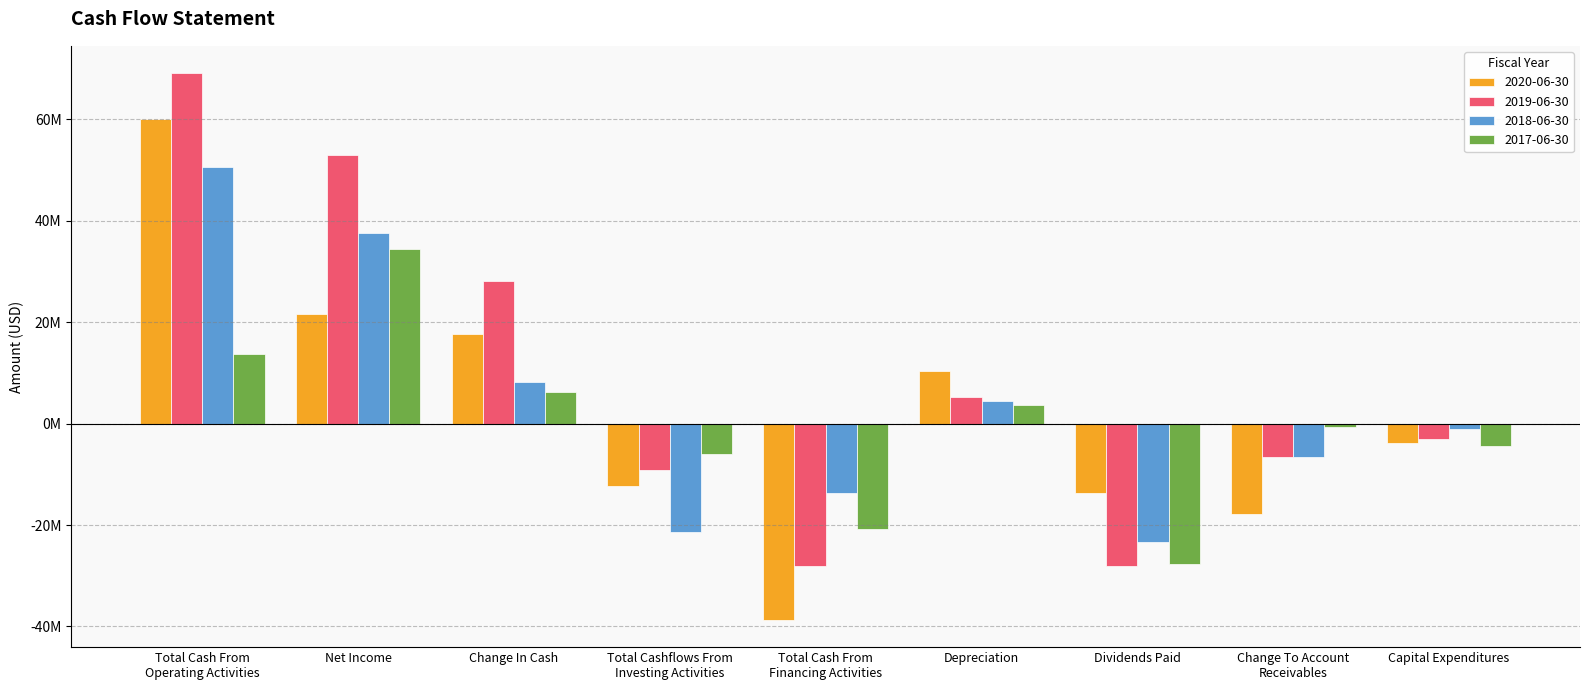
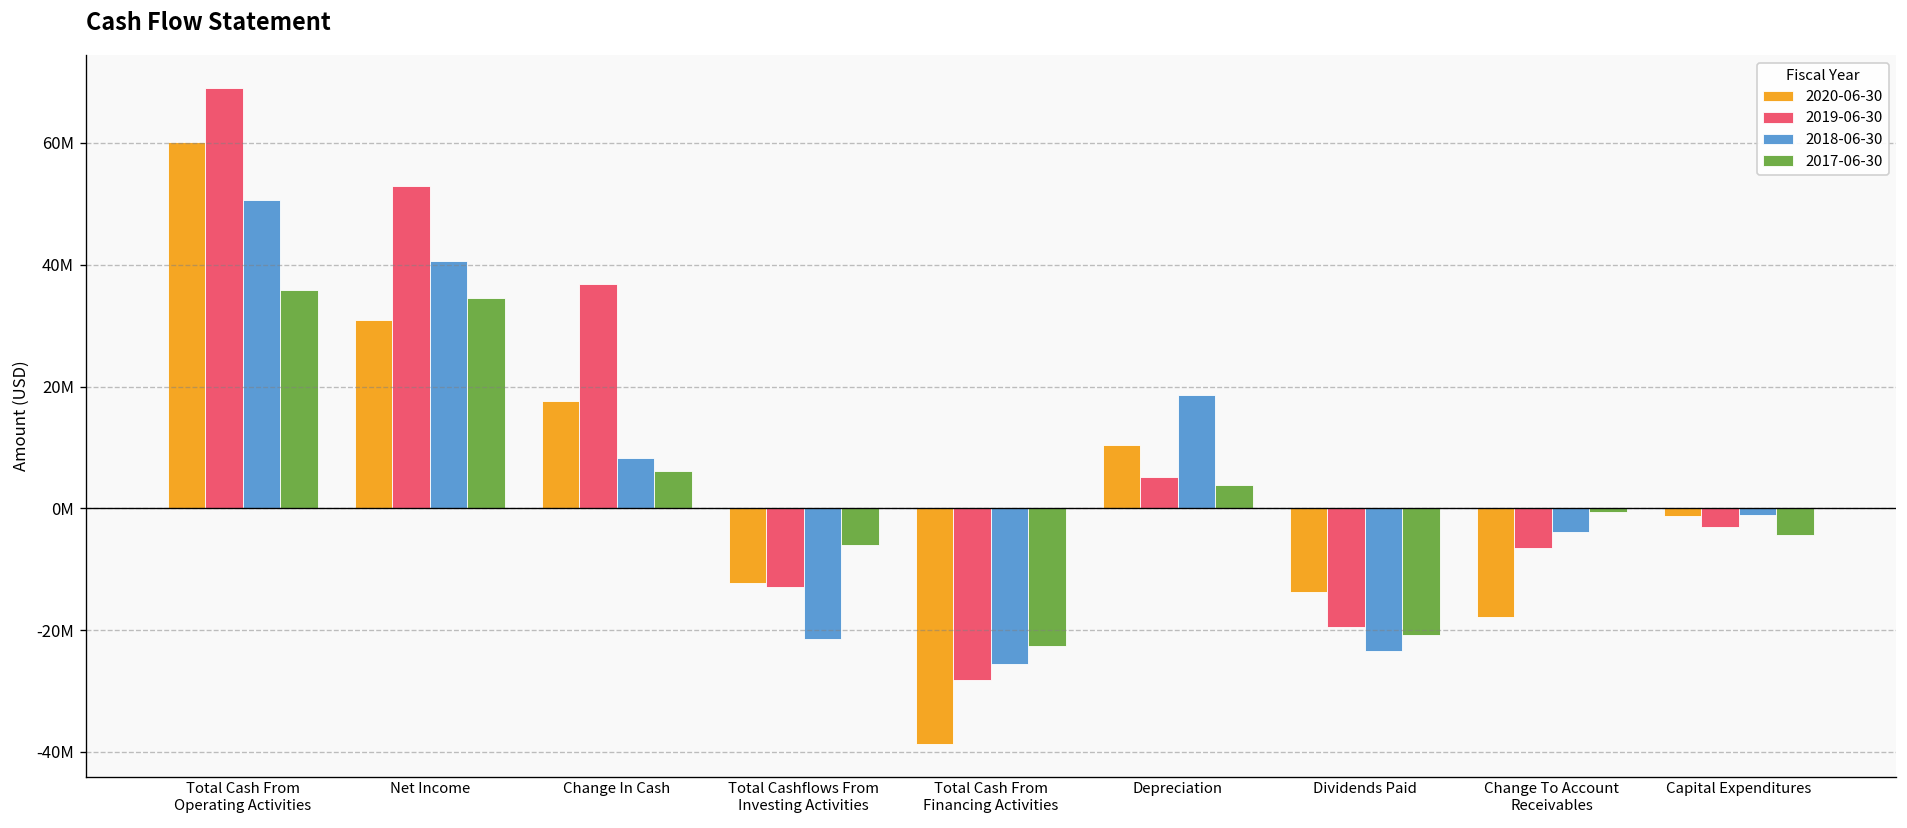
2017-06-30, Total Cash From Operating Activities: 14000000 -> 36000000
2020-06-30, Net Income: 22000000 -> 31000000
2018-06-30, Net Income: 37000000 -> 41000000
2019-06-30, Change In Cash: 28000000 -> 37000000
2019-06-30, Total Cashflows From Investing Activities: -9000000 -> -13000000
2018-06-30, Total Cash From Financing Activities: -14000000 -> -26000000
2017-06-30, Total Cash From Financing Activities: -21000000 -> -23000000
2018-06-30, Depreciation: 4000000 -> 19000000
2019-06-30, Dividends Paid: -28000000 -> -19000000
2017-06-30, Dividends Paid: -28000000 -> -21000000
2018-06-30, Change To Account Receivables: -7000000 -> -4000000
2020-06-30, Capital Expenditures: -4000000 -> -1000000
